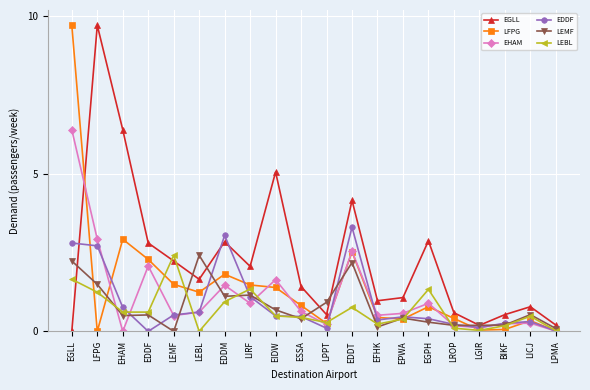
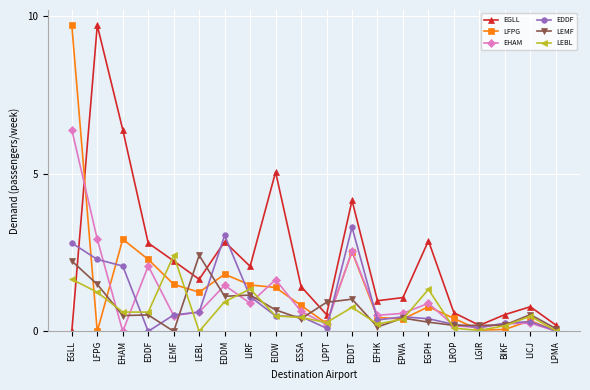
EDDF, LFPG: 2.7 -> 2.3
EDDF, EHAM: 0.8 -> 2.1
LEMF, EDDT: 2.2 -> 1.0
